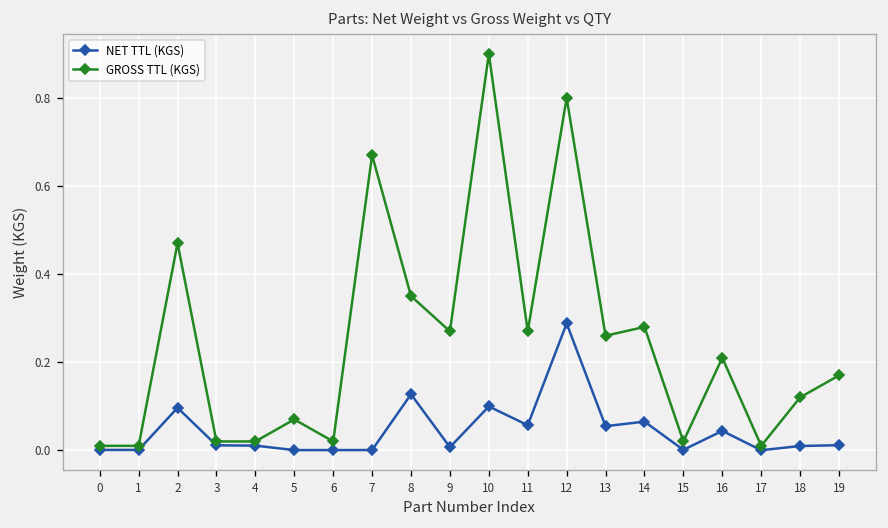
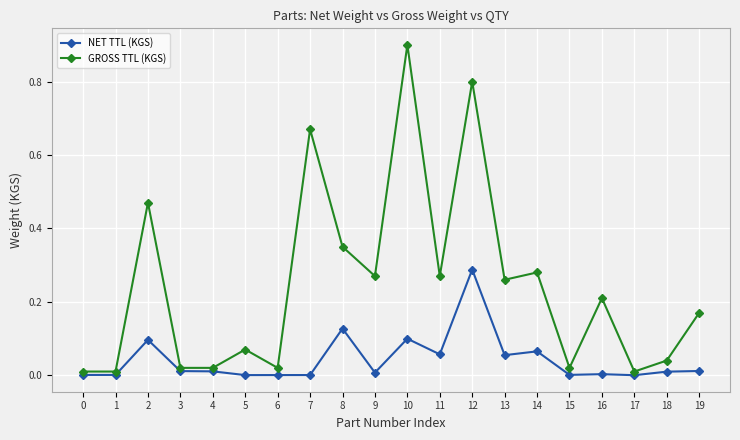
NET TTL (KGS), 16: 0.04 -> 0.00
GROSS TTL (KGS), 18: 0.12 -> 0.04
